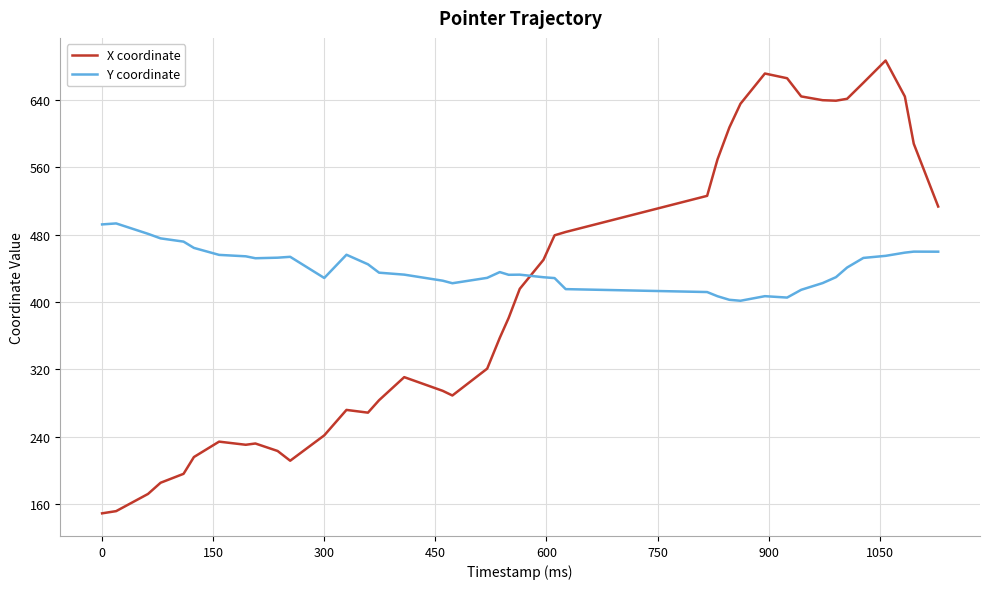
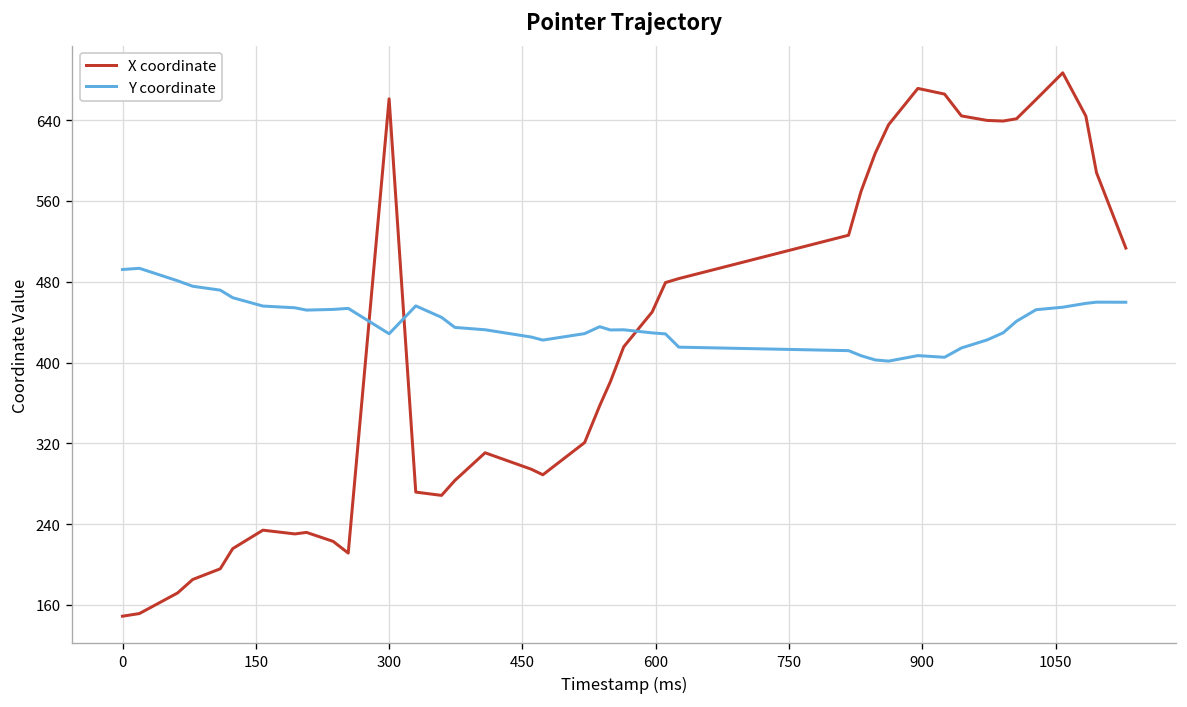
X coordinate, 300: 240 -> 660
